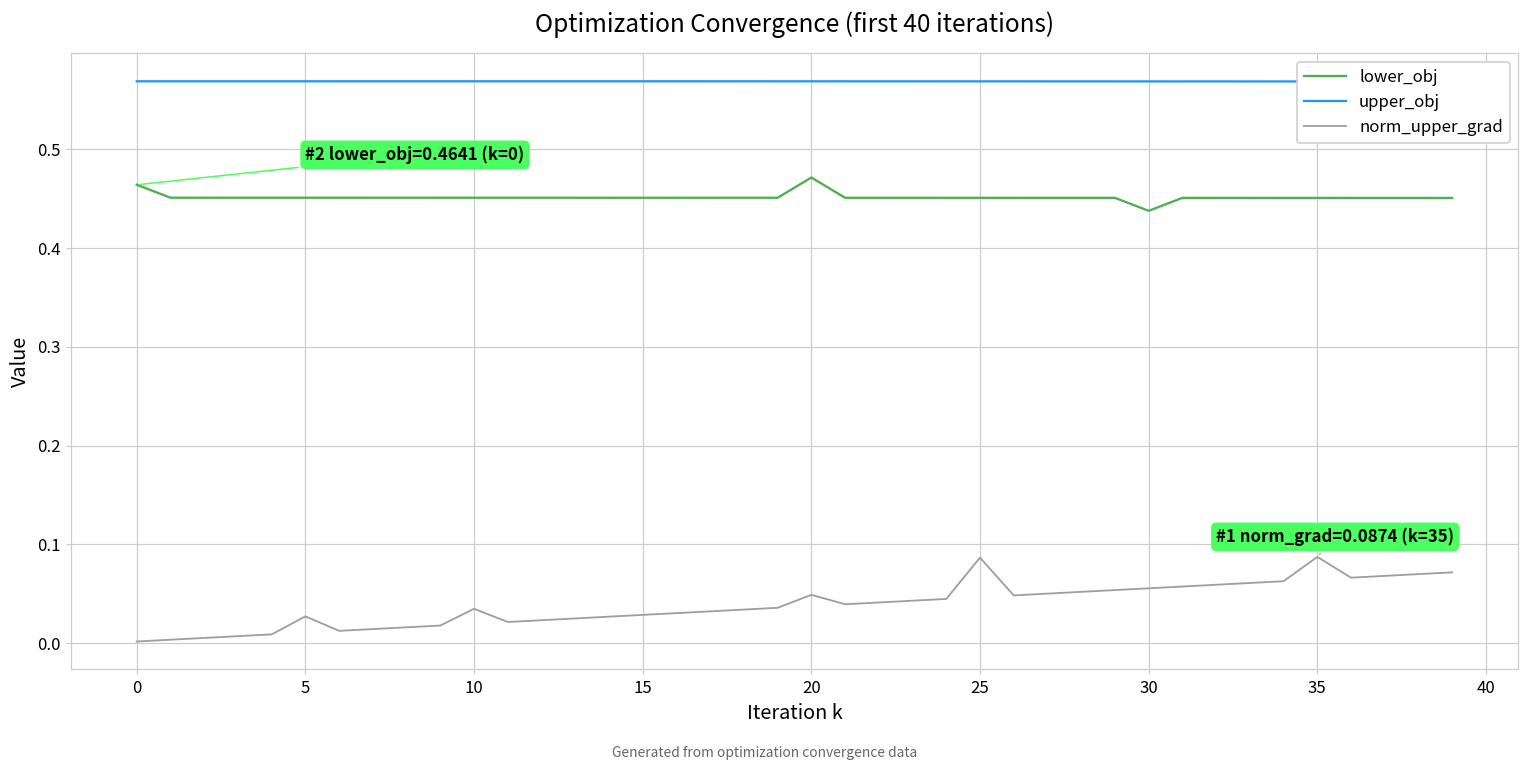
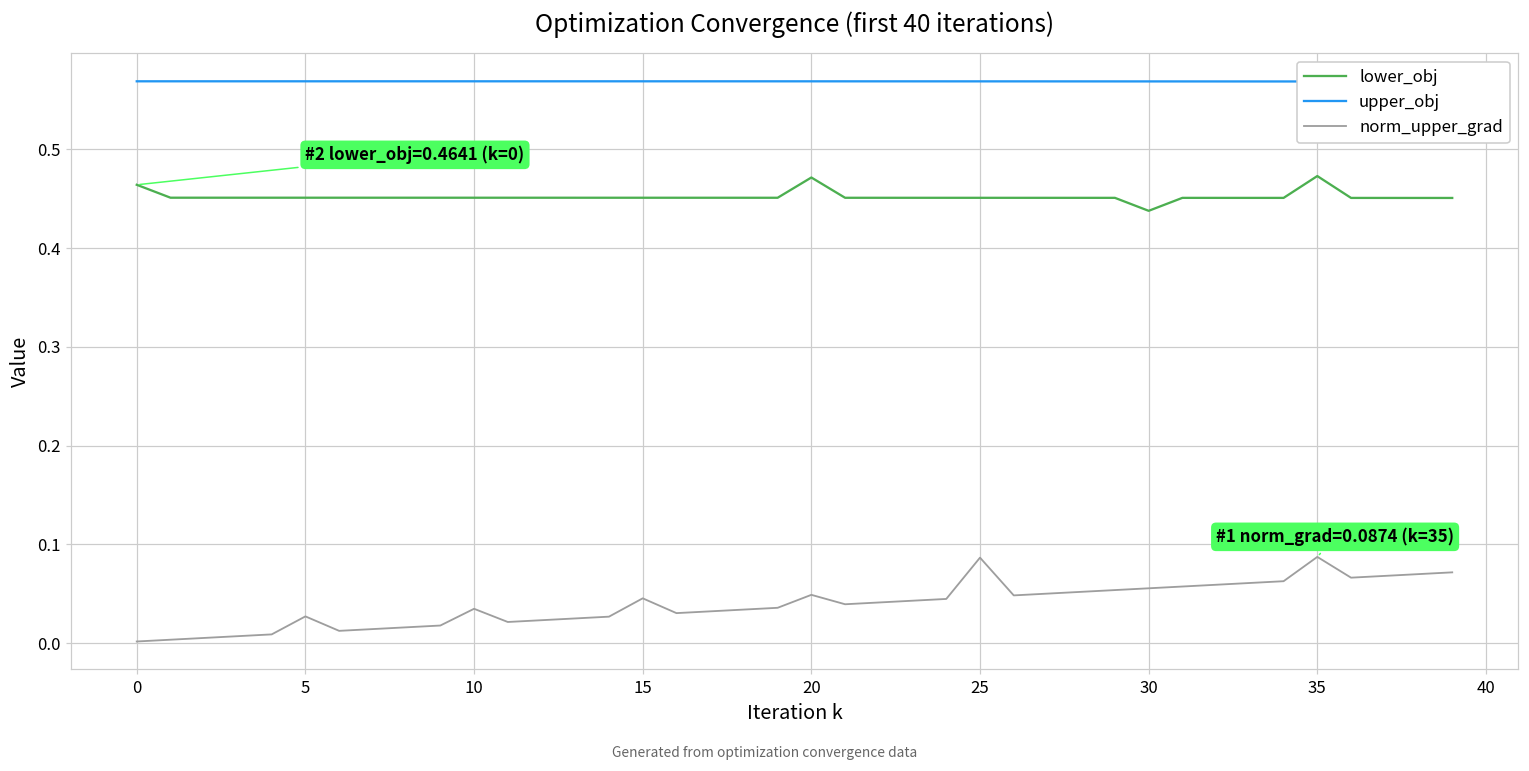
norm_upper_grad, 15: 0.03 -> 0.05
lower_obj, 35: 0.45 -> 0.47
